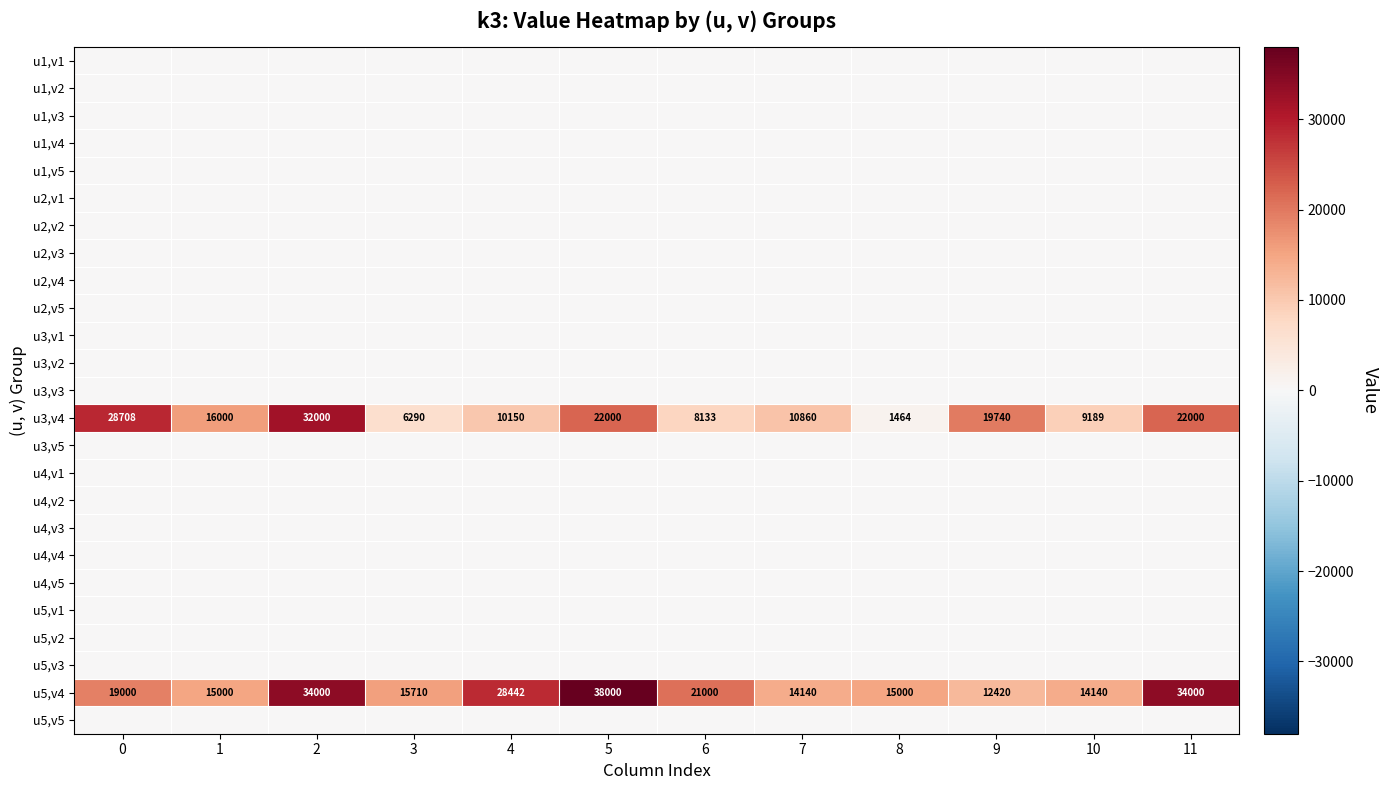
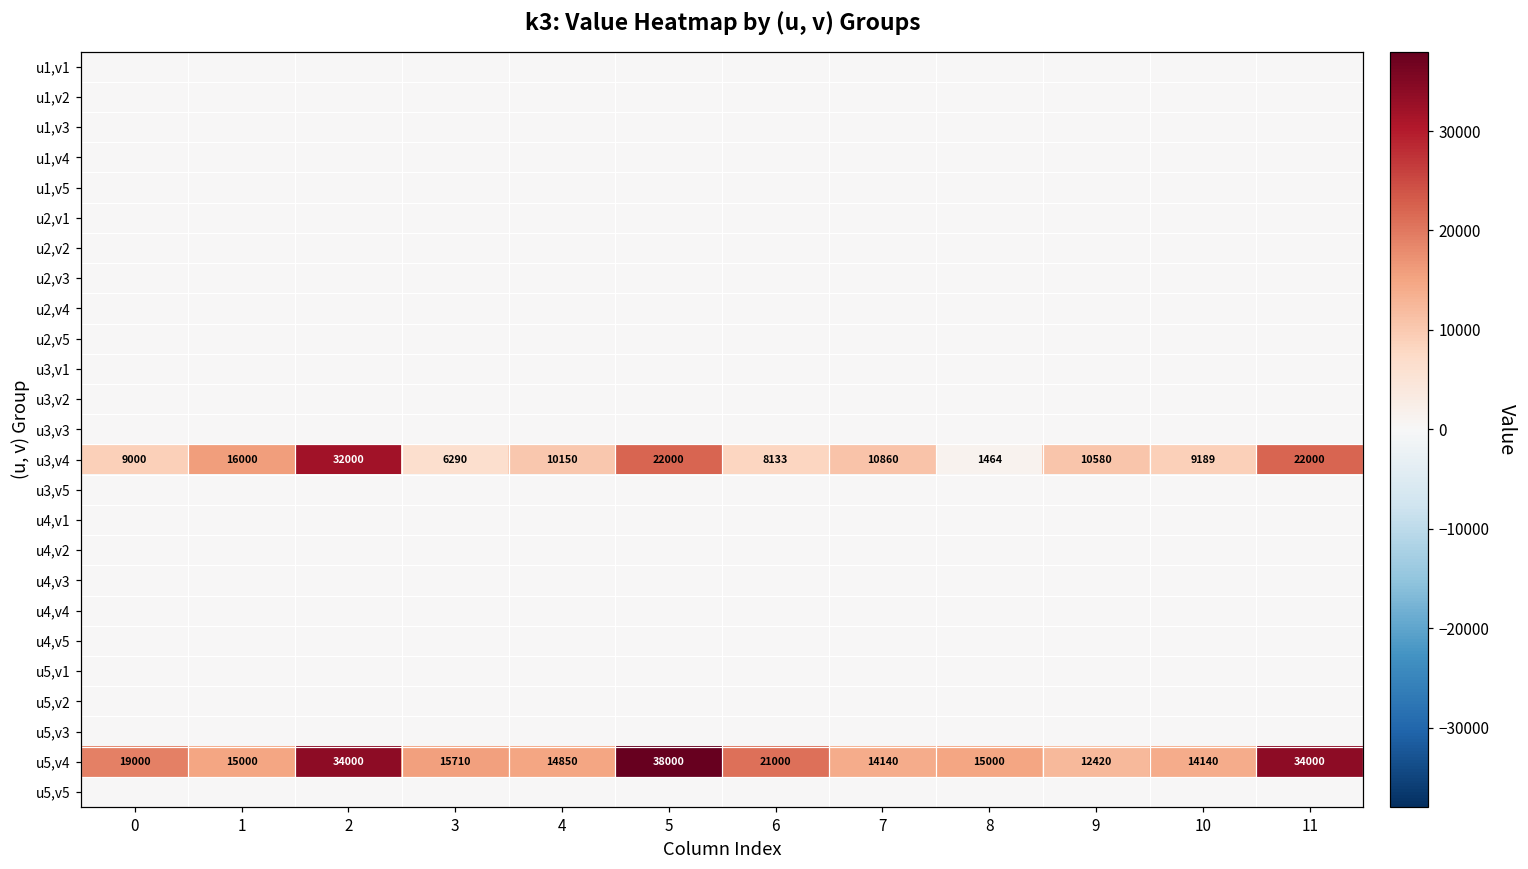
u3,v4, 0: 28708 -> 9000
u3,v4, 9: 19740 -> 10580
u5,v4, 4: 28442 -> 14850
